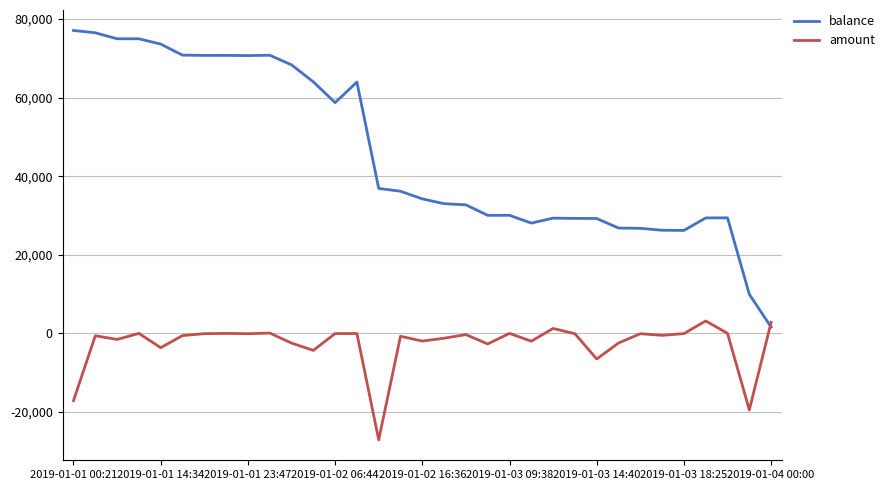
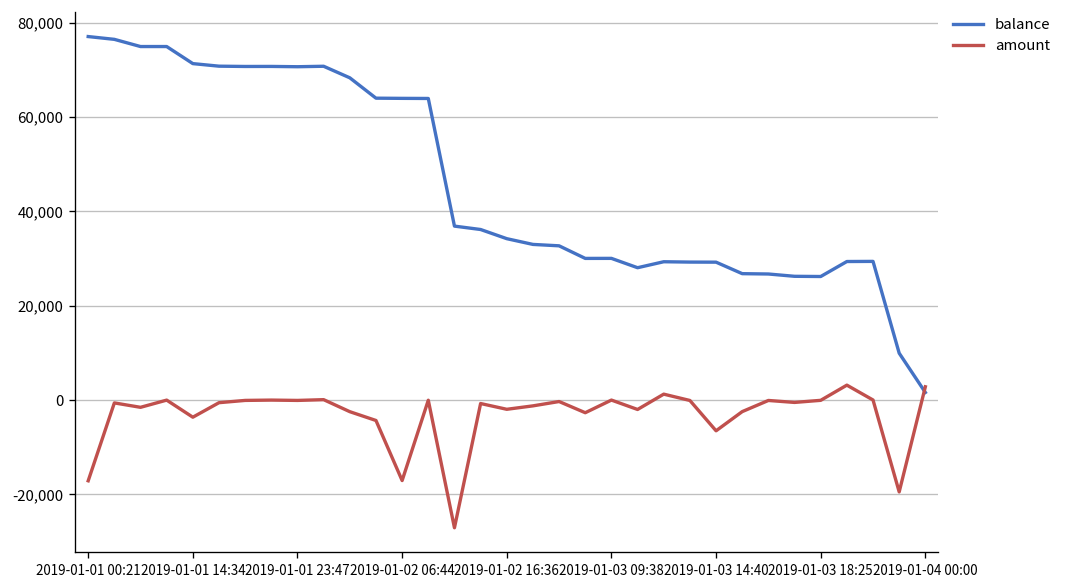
balance, 2019-01-01 14:34: 74,000 -> 71,000
balance, 2019-01-02 06:44: 59,000 -> 64,000
amount, 2019-01-02 06:44: 0 -> -17,000
